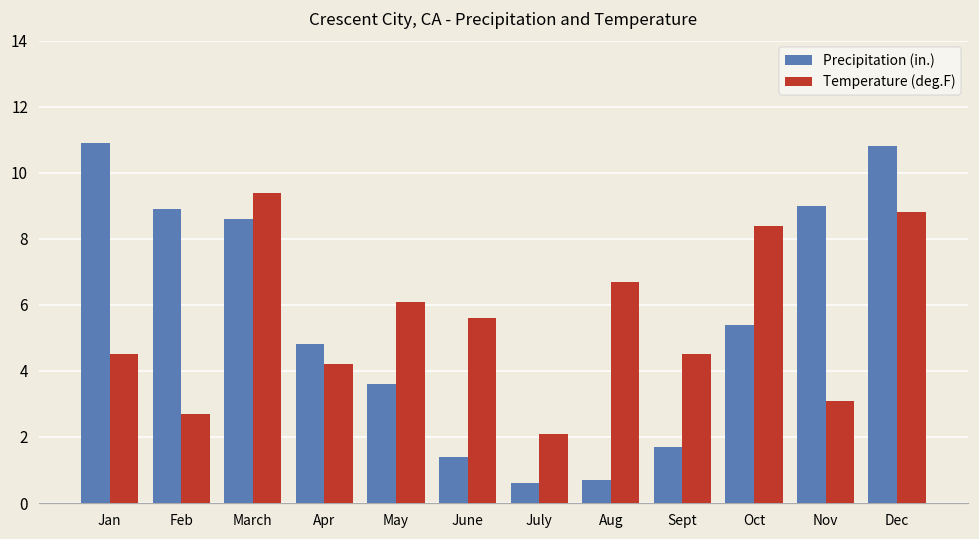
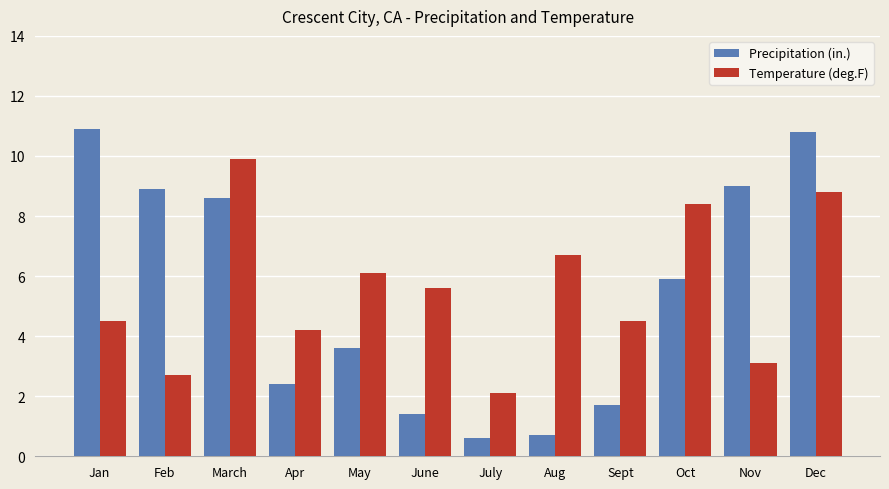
Temperature (deg.F), March: 9.4 -> 9.9
Precipitation (in.), Apr: 4.8 -> 2.4
Precipitation (in.), Oct: 5.4 -> 5.9
